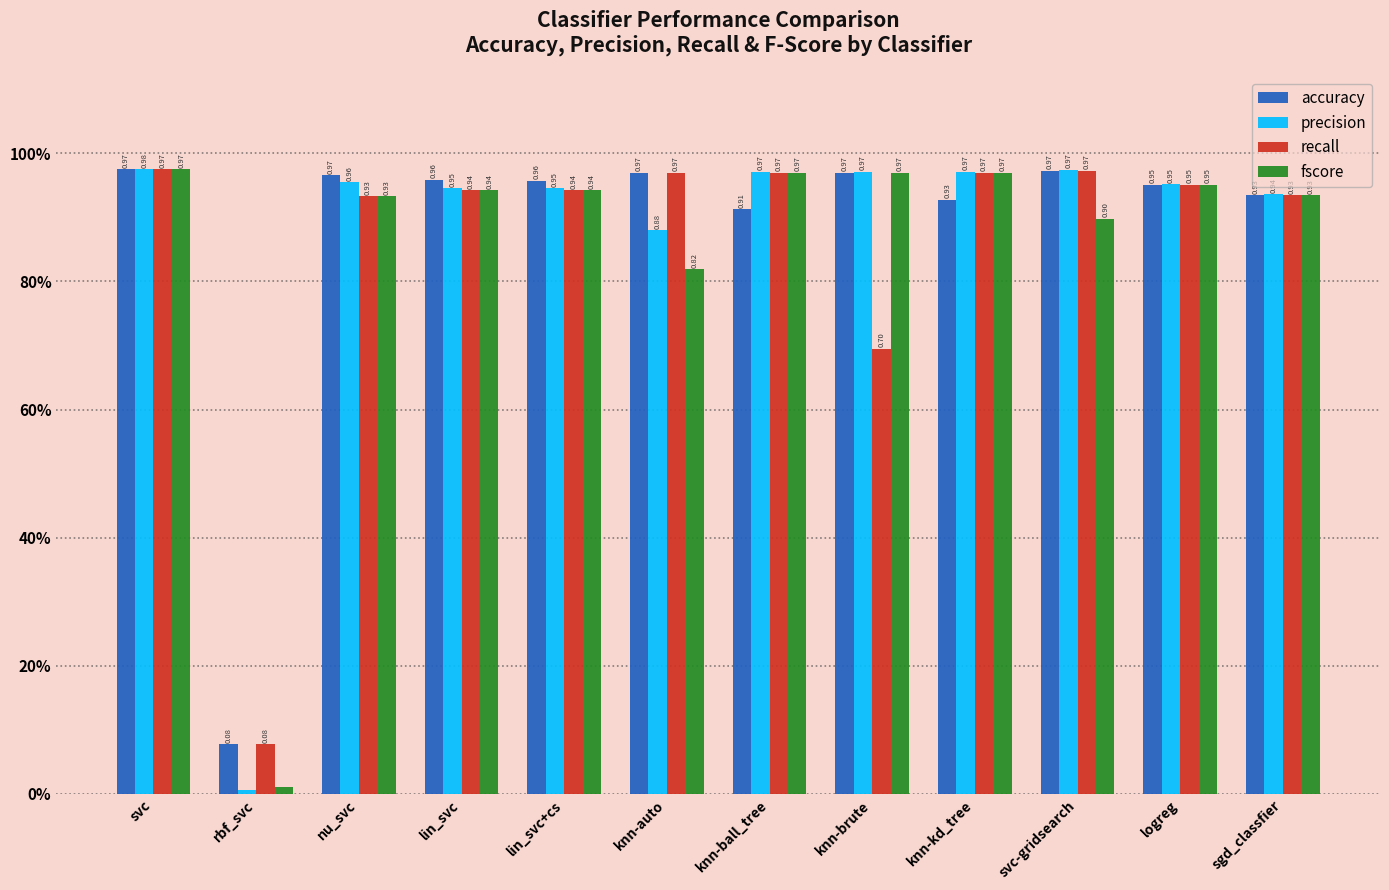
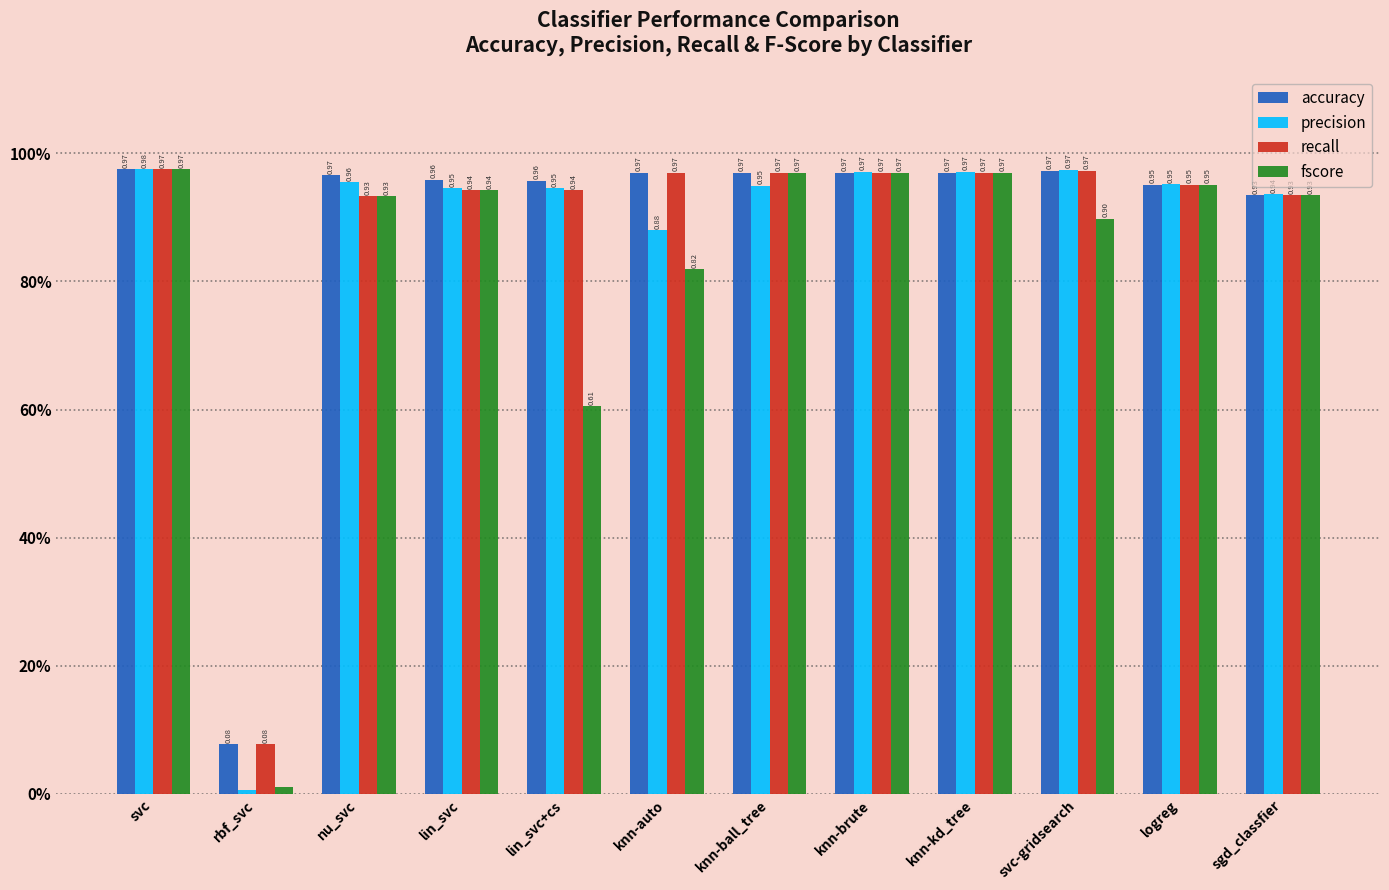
fscore, lin_svc+cs: 0.94 -> 0.61
accuracy, knn-ball_tree: 0.91 -> 0.97
precision, knn-ball_tree: 0.97 -> 0.95
recall, knn-brute: 0.70 -> 0.97
accuracy, knn-kd_tree: 0.93 -> 0.97
